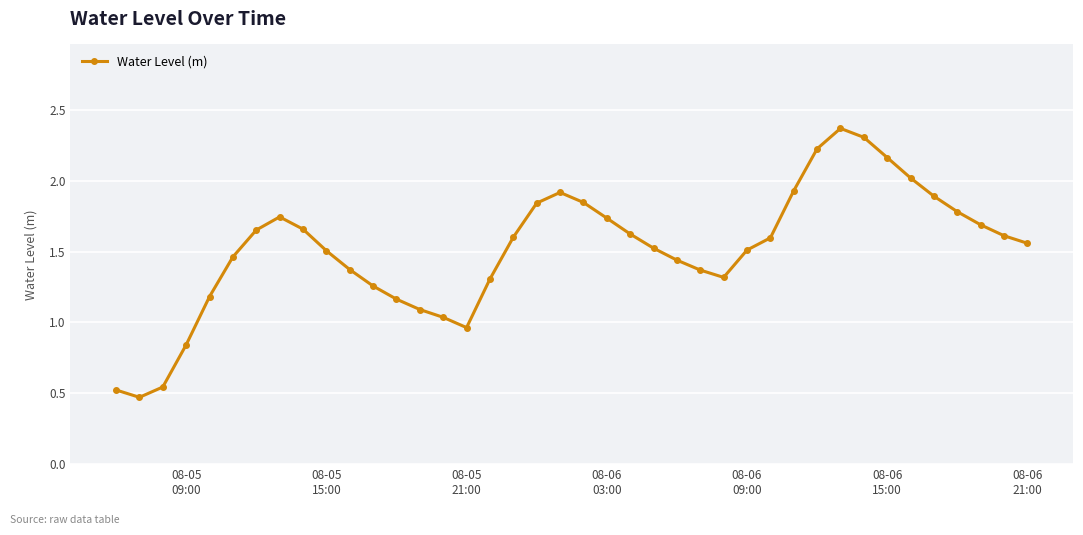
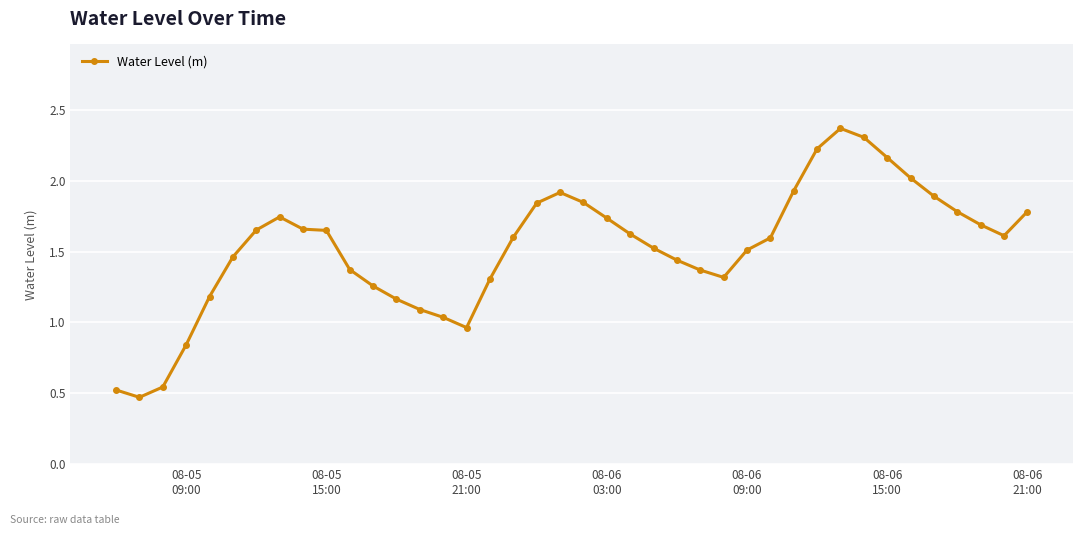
08-05 15:00: 1.51 -> 1.65
08-06 21:00: 1.56 -> 1.78
